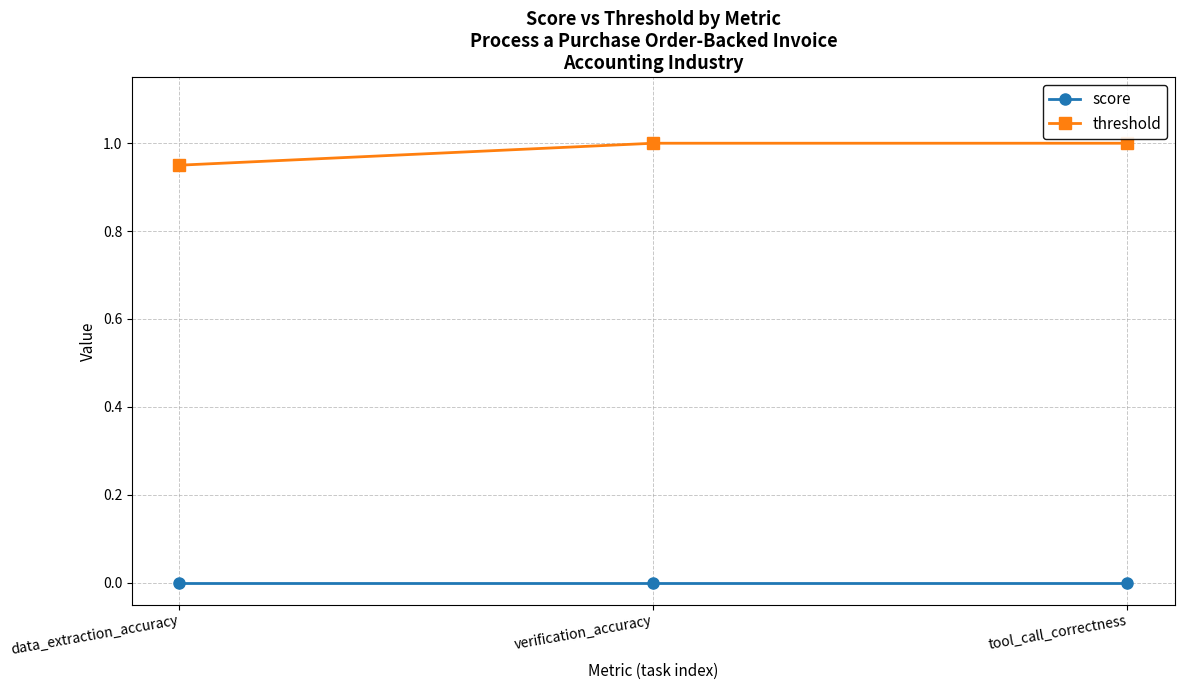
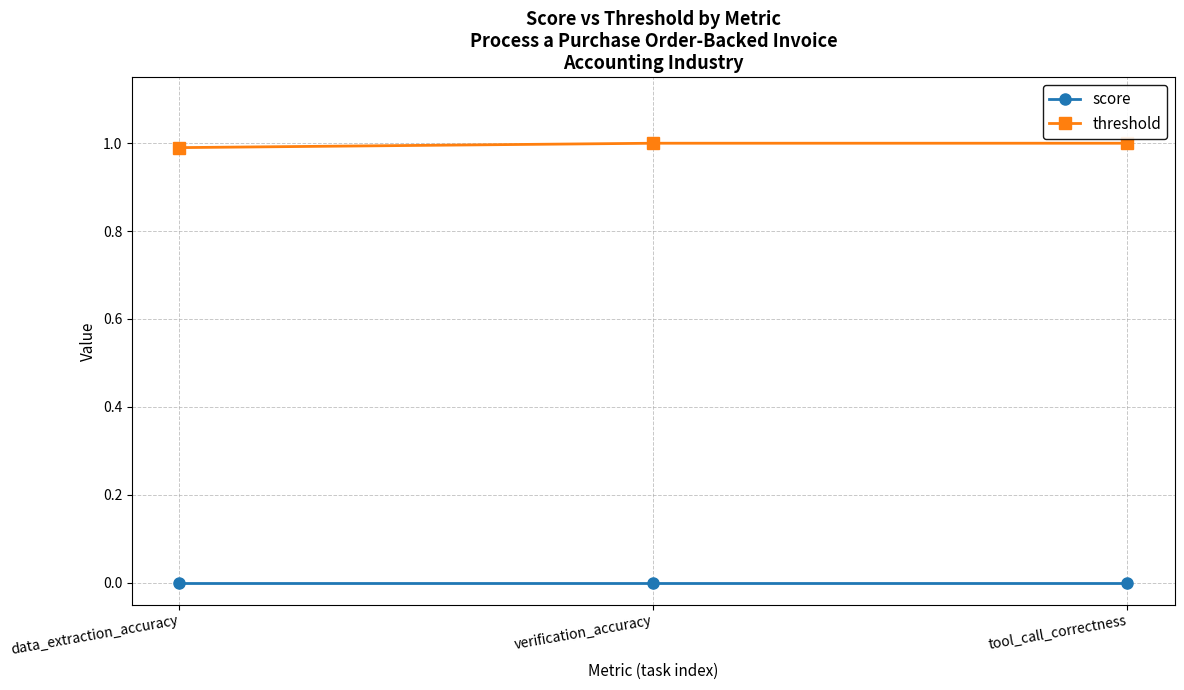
threshold, data_extraction_accuracy: 0.95 -> 0.99
